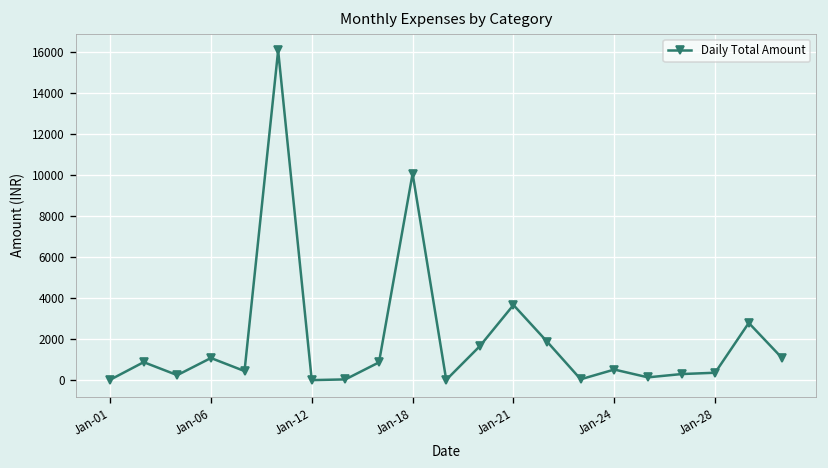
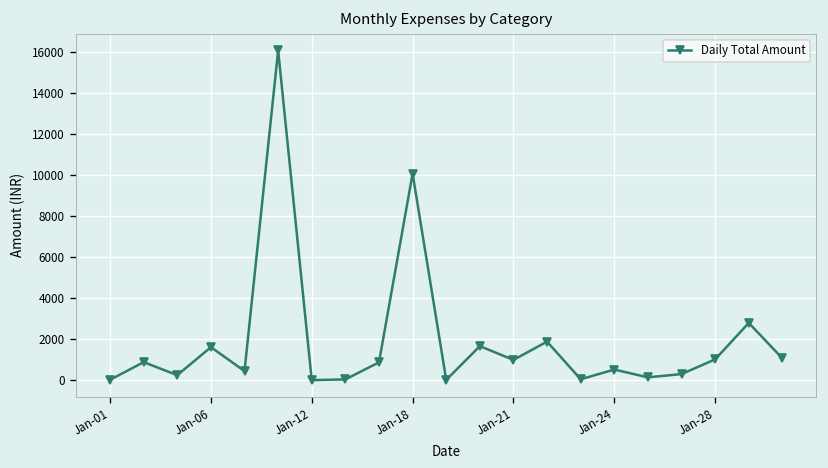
Jan-06: 1100 -> 1600
Jan-21: 3700 -> 1000
Jan-28: 400 -> 1000
